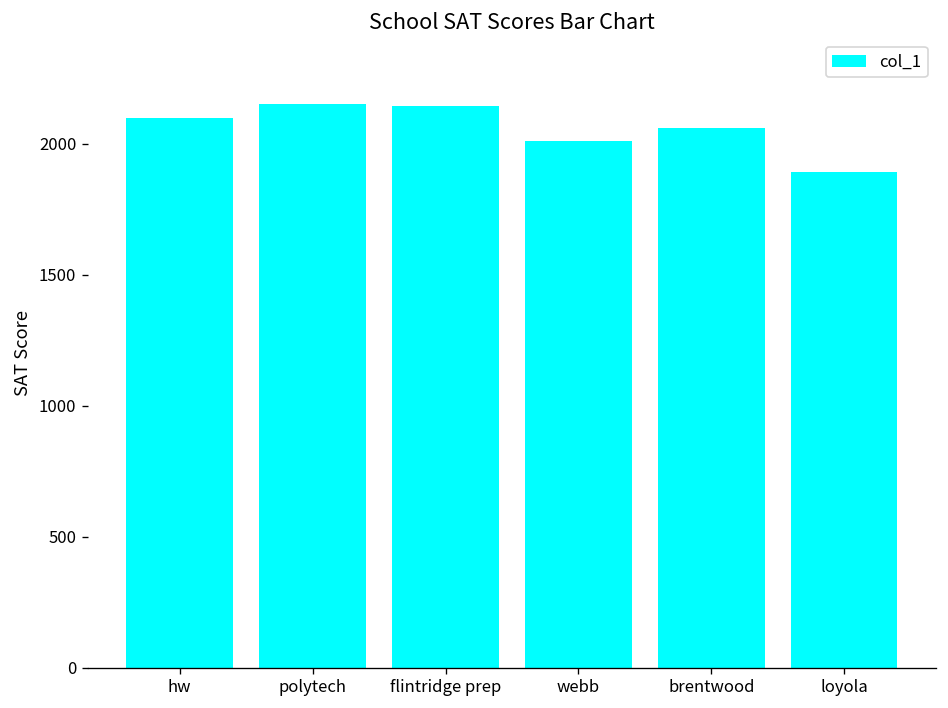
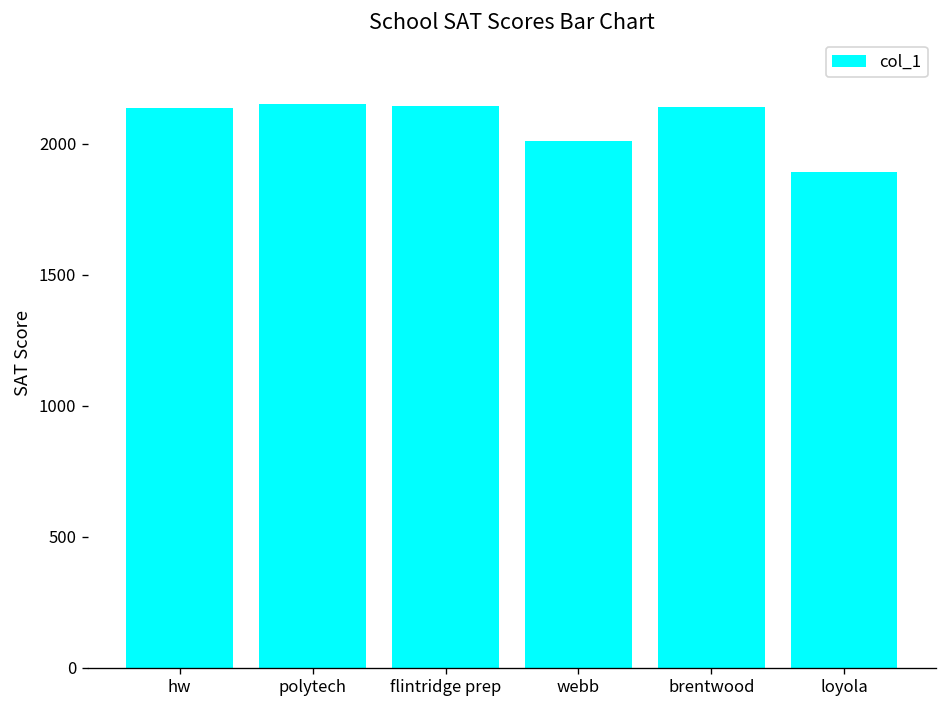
hw: 2100 -> 2140
brentwood: 2060 -> 2140
